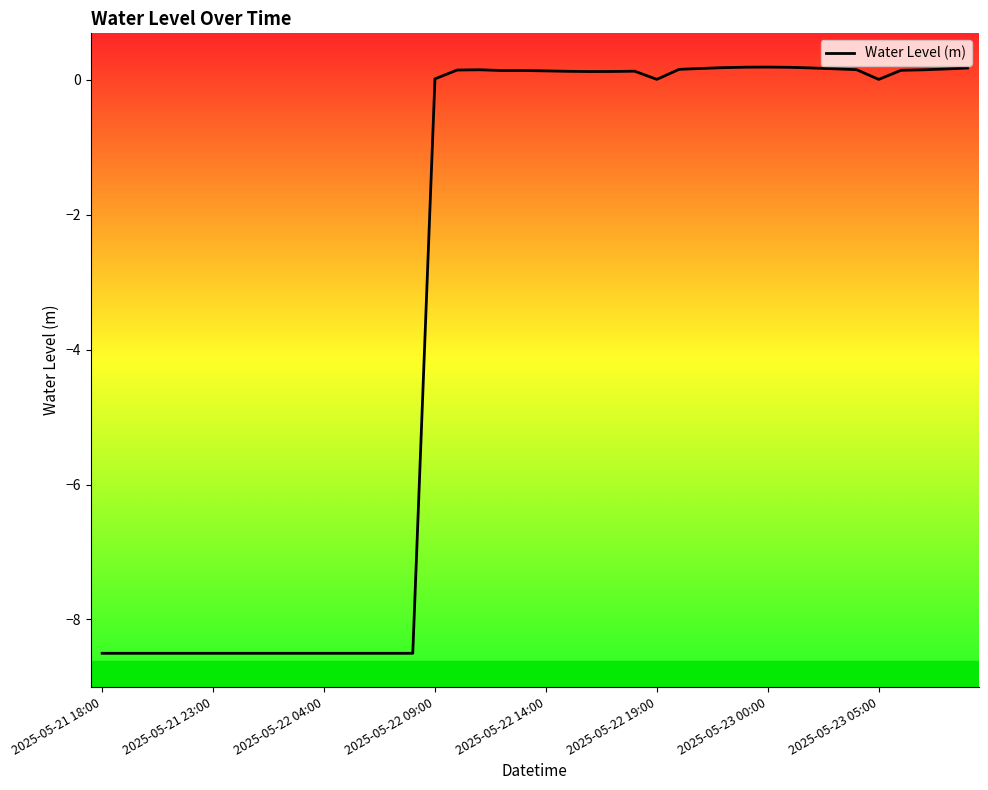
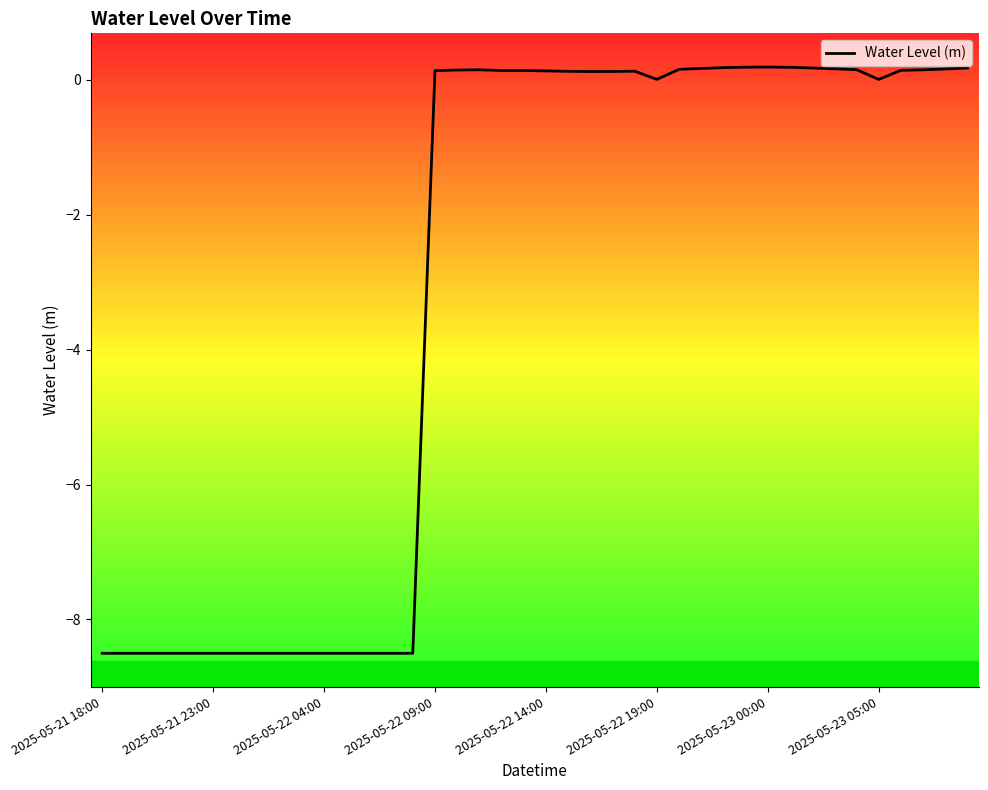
2025-05-22 09:00: 0.0 -> 0.1
